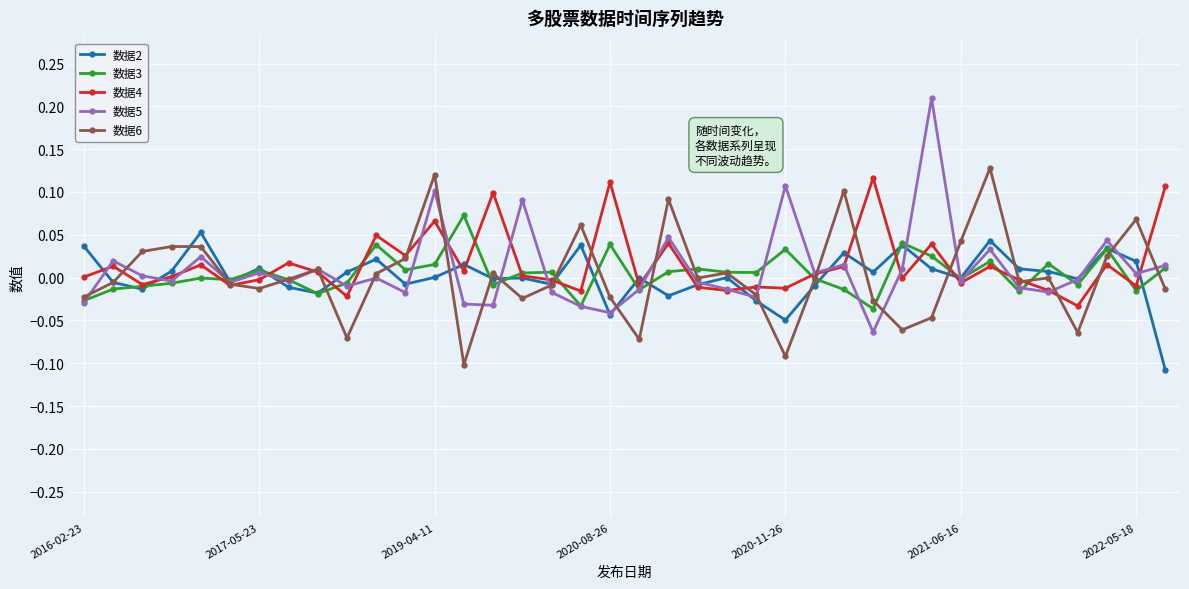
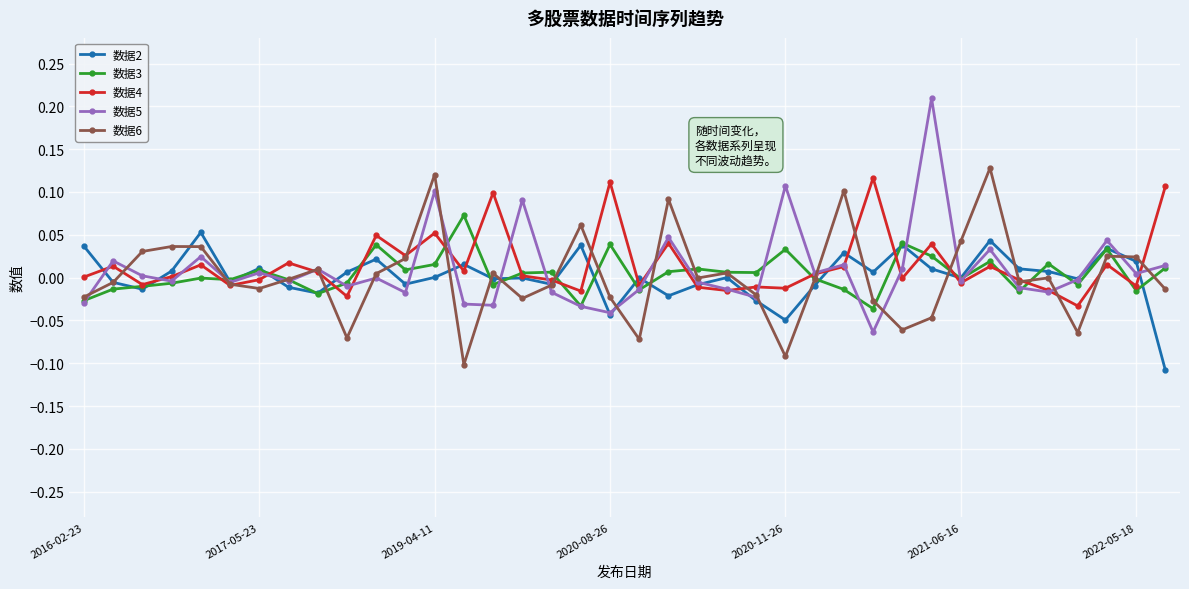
数据4, 2019-04-11: 0.07 -> 0.05
数据6, 2022-05-18: 0.07 -> 0.02
